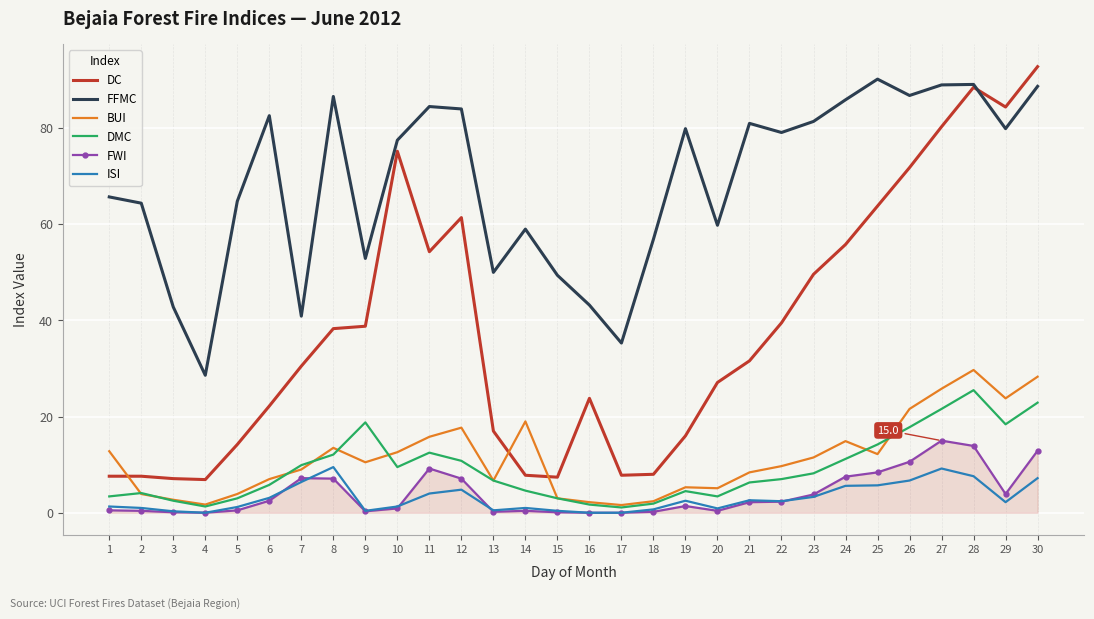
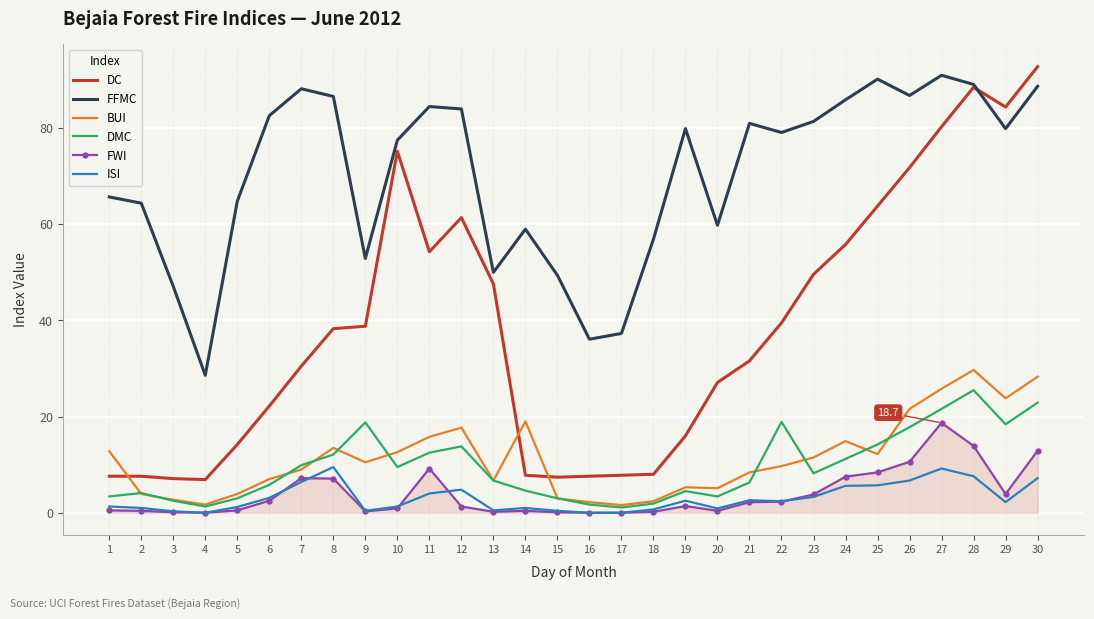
FFMC, 3: 43 -> 47
FFMC, 7: 41 -> 88
DMC, 12: 11 -> 14
FWI, 12: 7 -> 1
DC, 13: 17 -> 48
DC, 16: 24 -> 8
FFMC, 16: 43 -> 36
FFMC, 17: 35 -> 37
DMC, 22: 7 -> 19
FFMC, 27: 89 -> 91
FWI, 27: 15.0 -> 18.7
